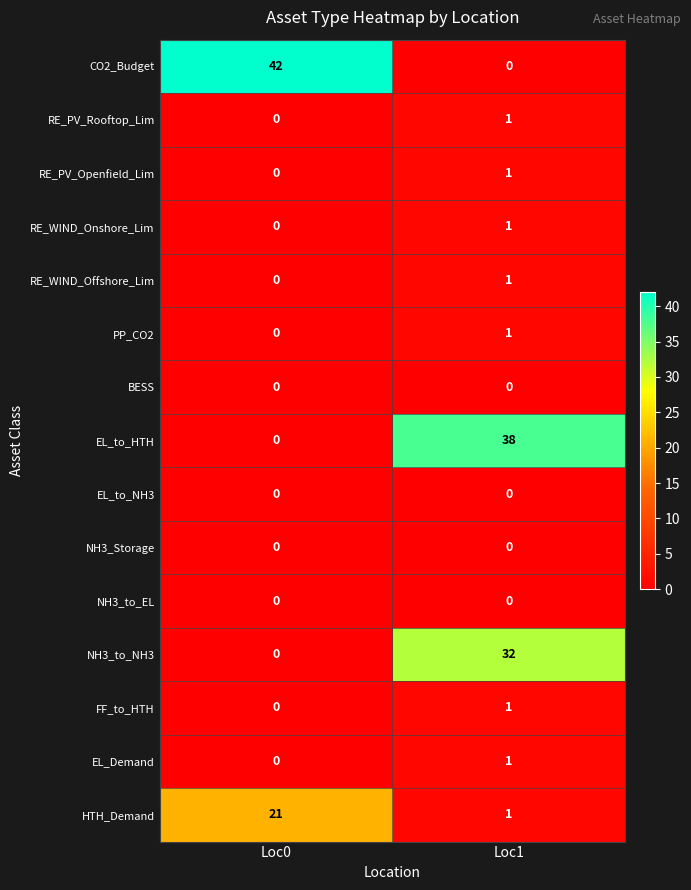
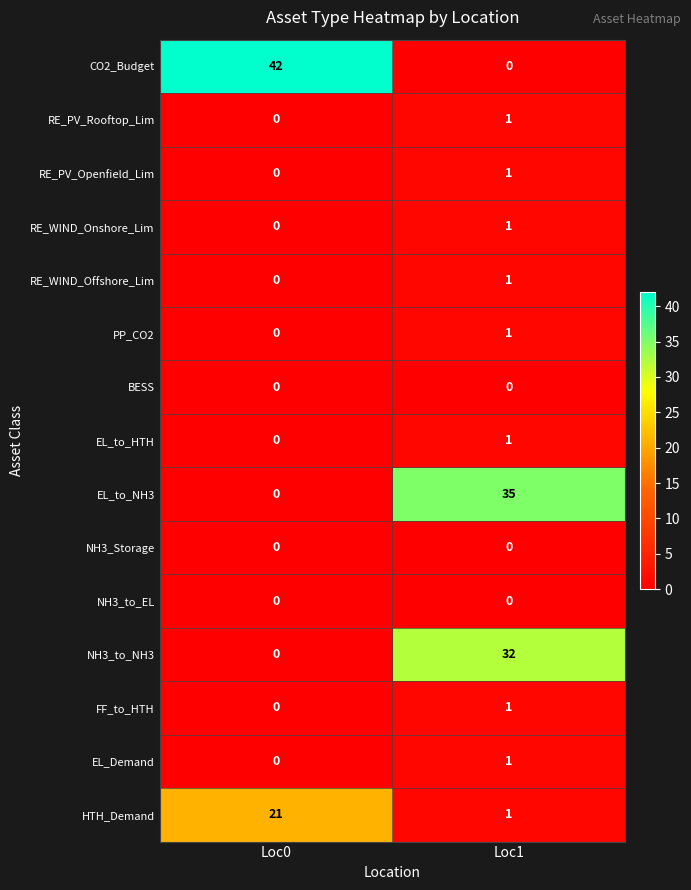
EL_to_HTH, Loc1: 38 -> 1
EL_to_NH3, Loc1: 0 -> 35
